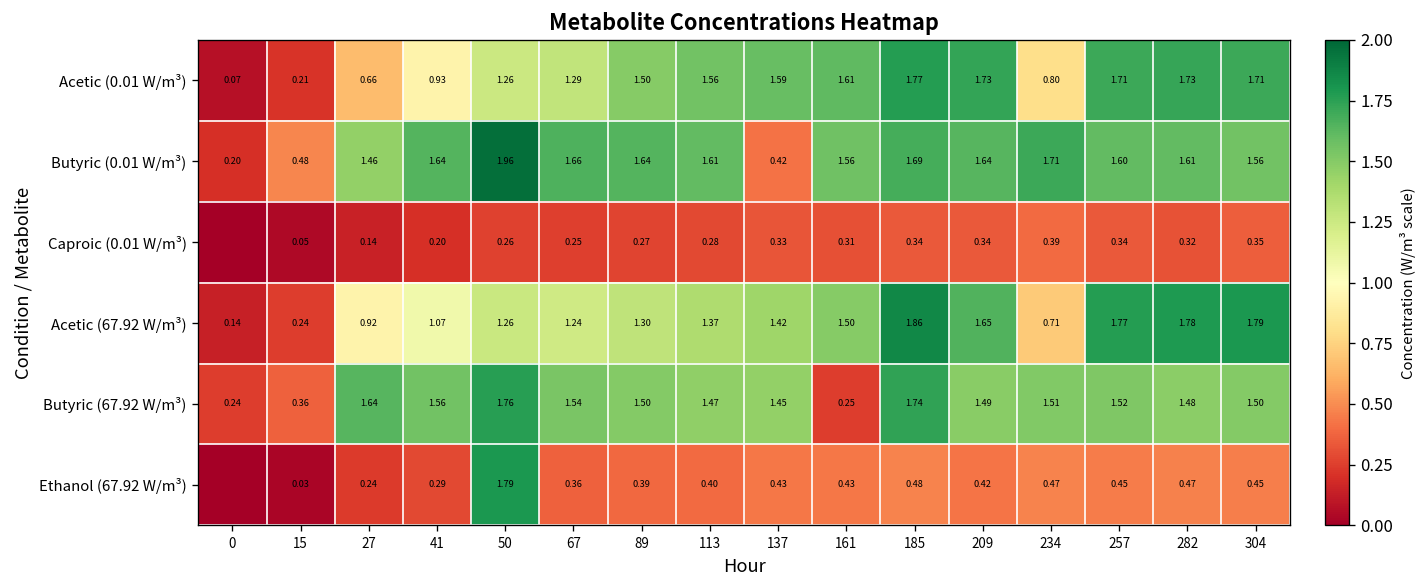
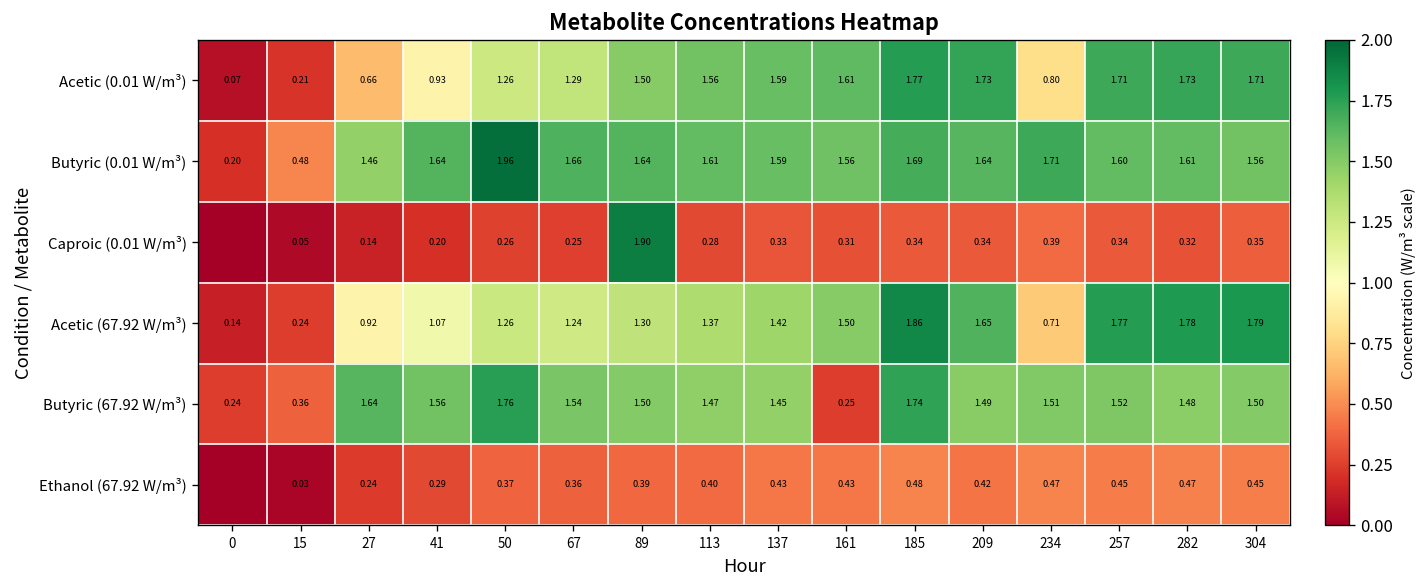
Butyric (0.01 W/m³), 137: 0.42 -> 1.59
Caproic (0.01 W/m³), 89: 0.27 -> 1.90
Ethanol (67.92 W/m³), 50: 1.79 -> 0.37
